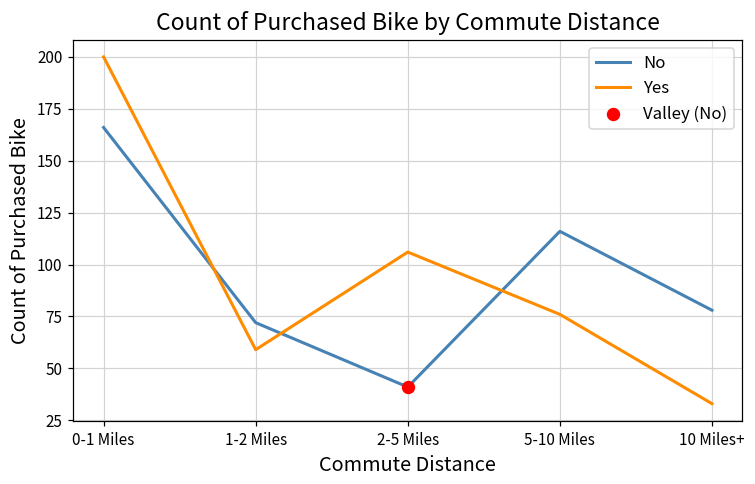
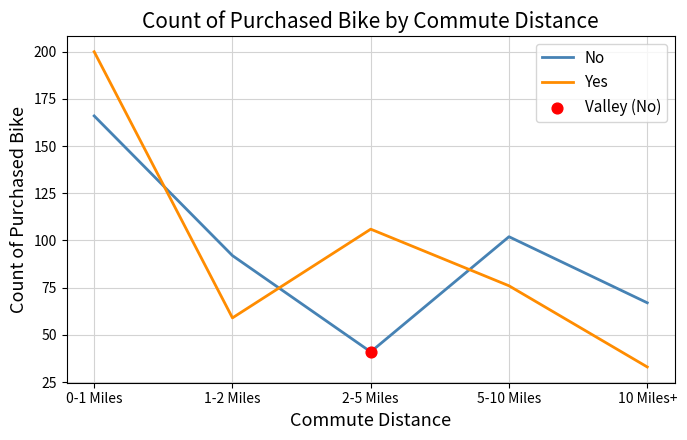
No, 1-2 Miles: 72 -> 92
No, 5-10 Miles: 116 -> 102
No, 10 Miles+: 78 -> 67
